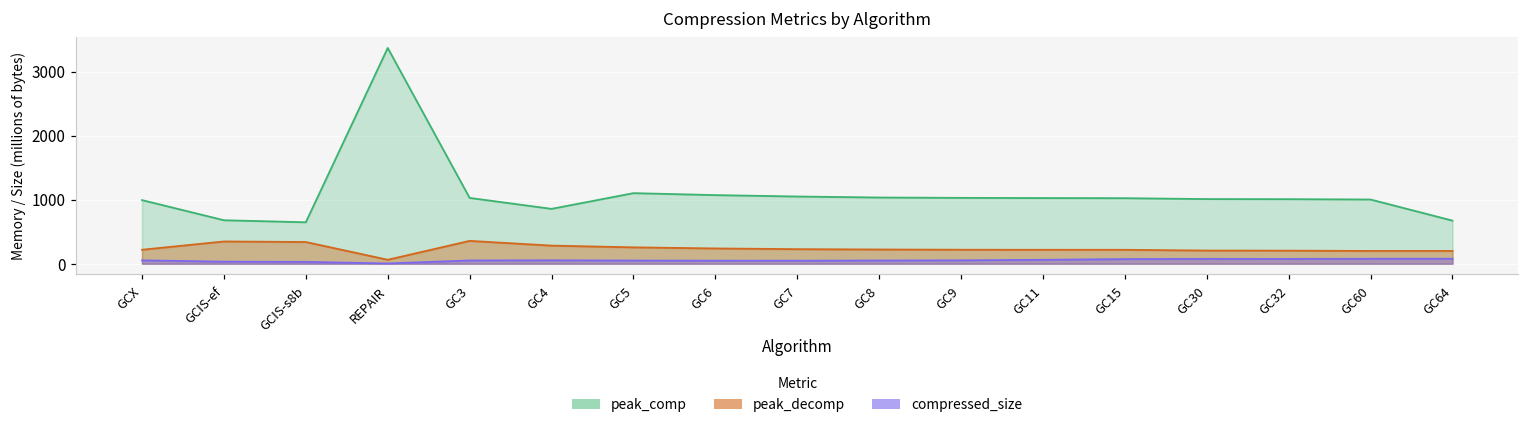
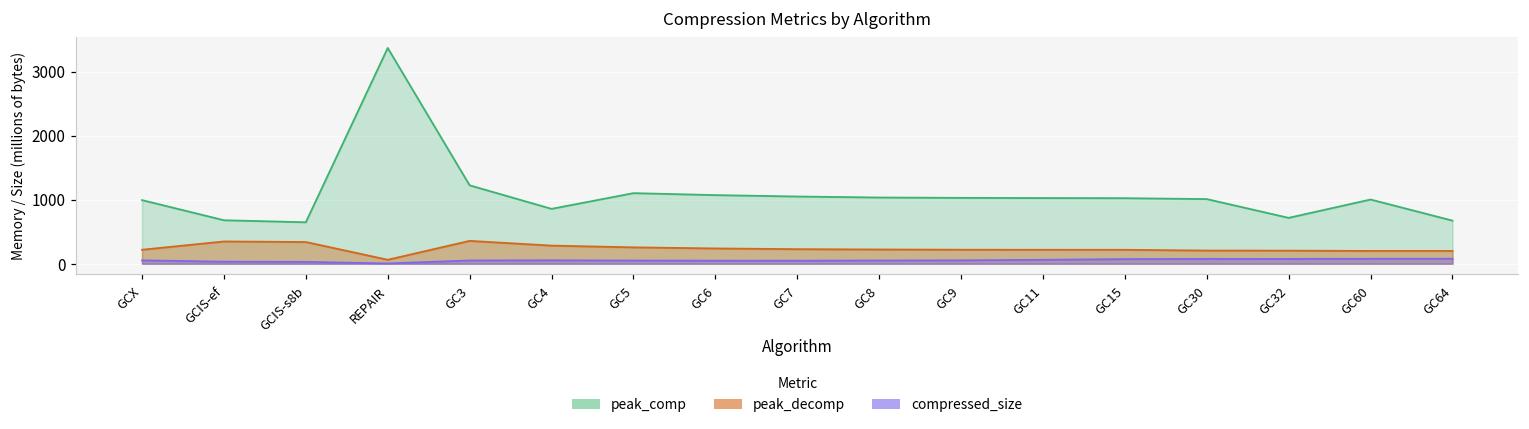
peak_comp, GC3: 1000 -> 1200
peak_comp, GC32: 1000 -> 700
